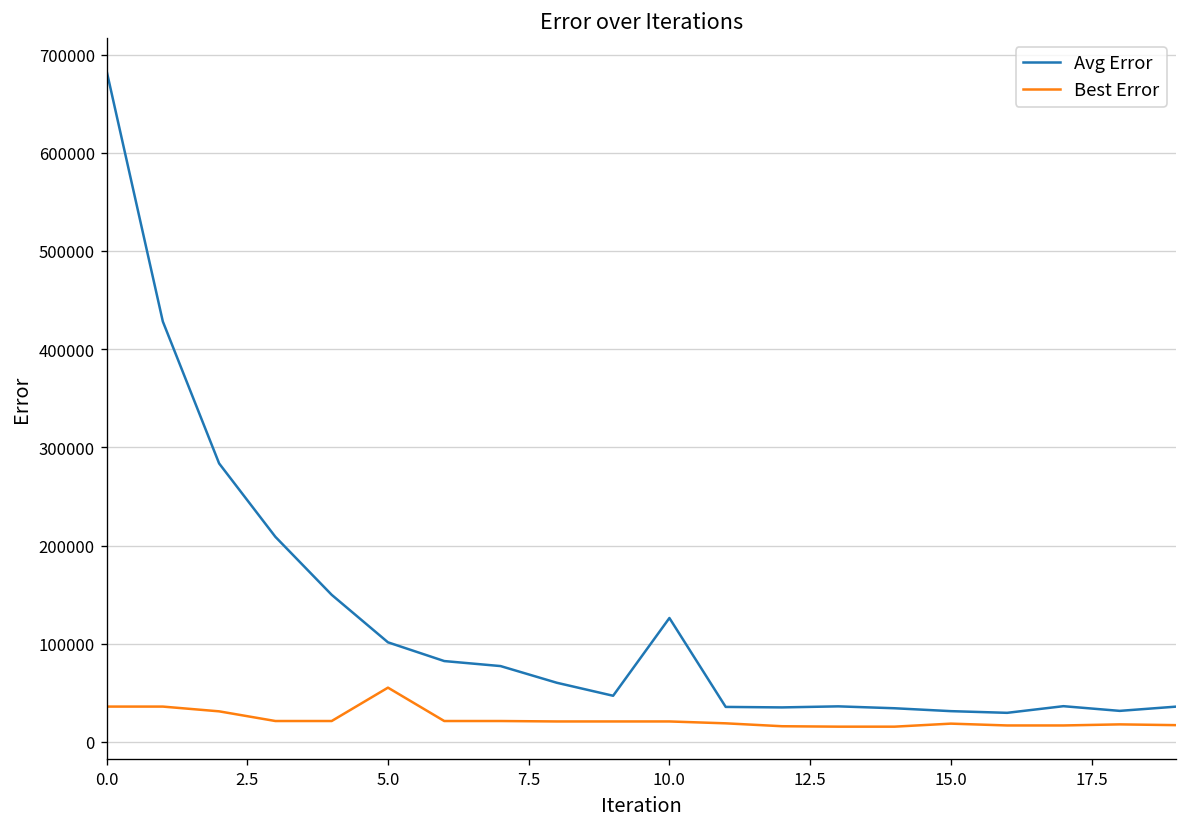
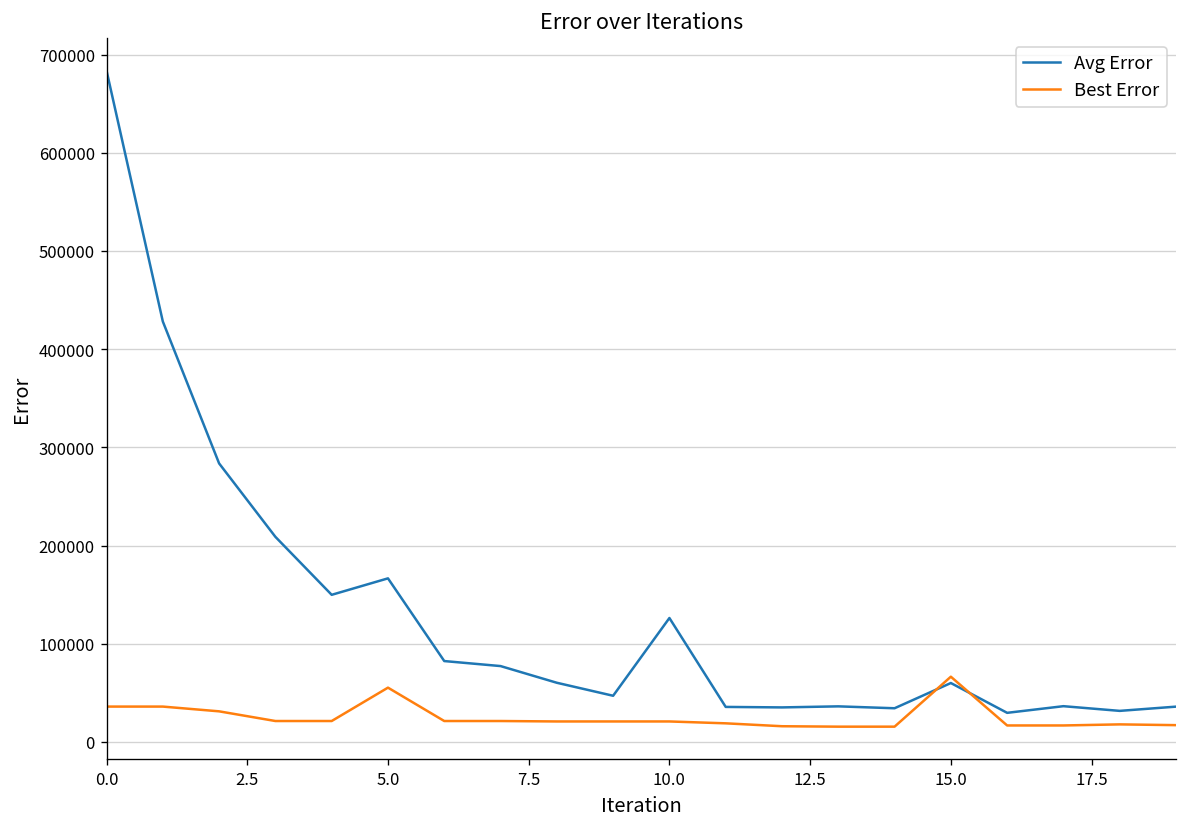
Avg Error, 5.0: 100000 -> 170000
Avg Error, 15.0: 30000 -> 60000
Best Error, 15.0: 20000 -> 70000
